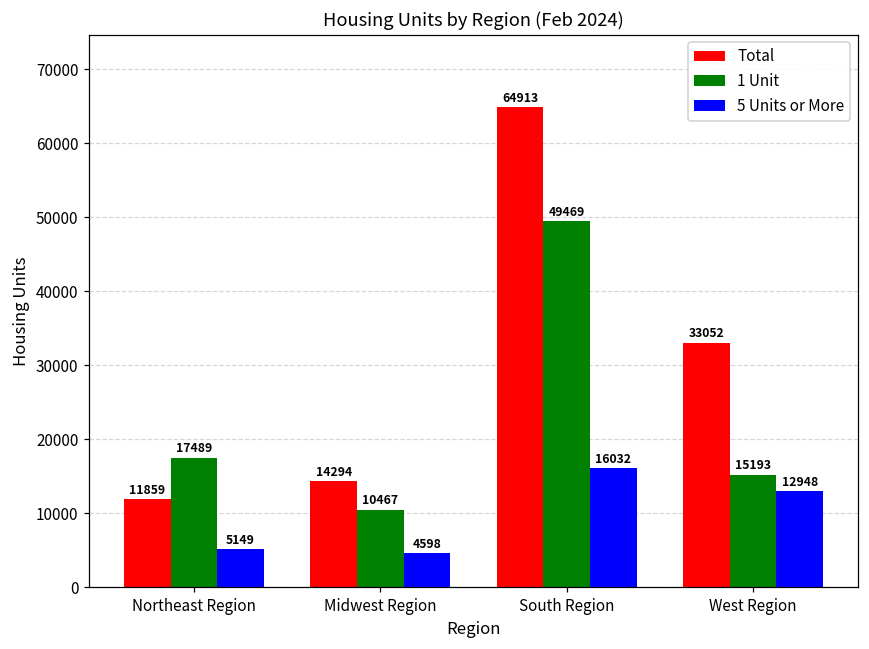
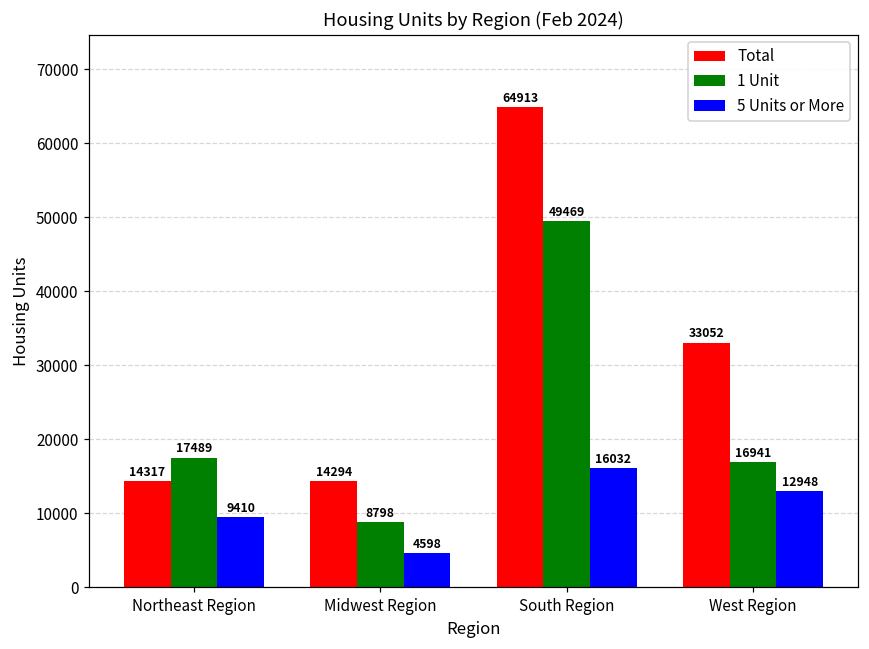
Total, Northeast Region: 11859 -> 14317
5 Units or More, Northeast Region: 5149 -> 9410
1 Unit, Midwest Region: 10467 -> 8798
1 Unit, West Region: 15193 -> 16941
